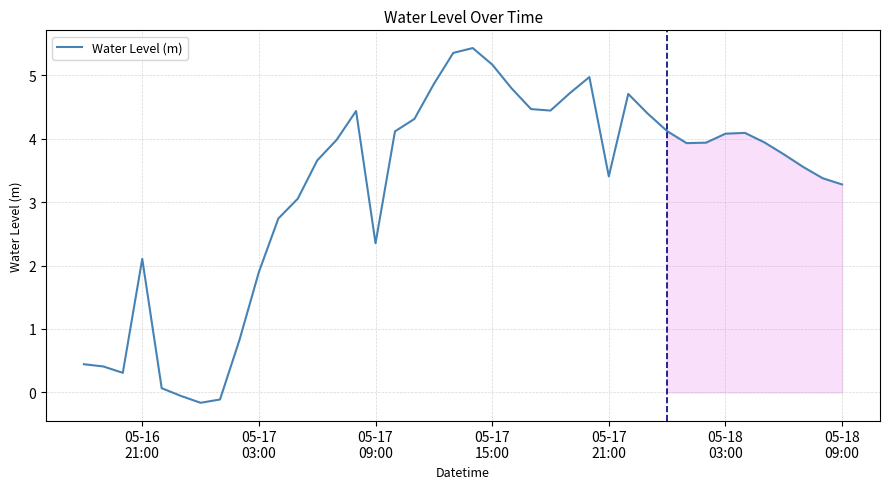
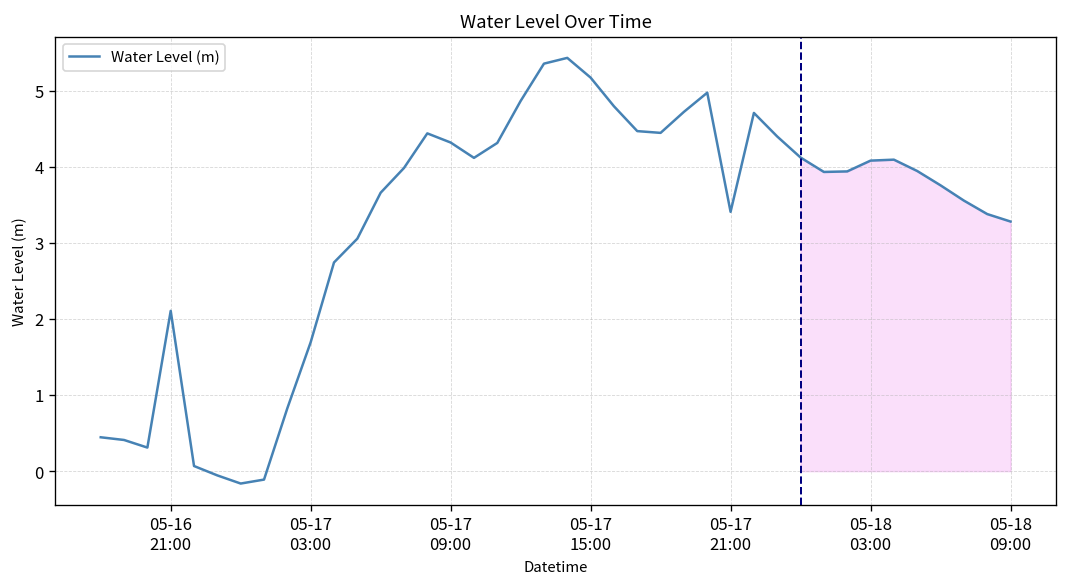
Water Level (m), 05-17 03:00: 1.9 -> 1.7
Water Level (m), 05-17 09:00: 2.4 -> 4.3
